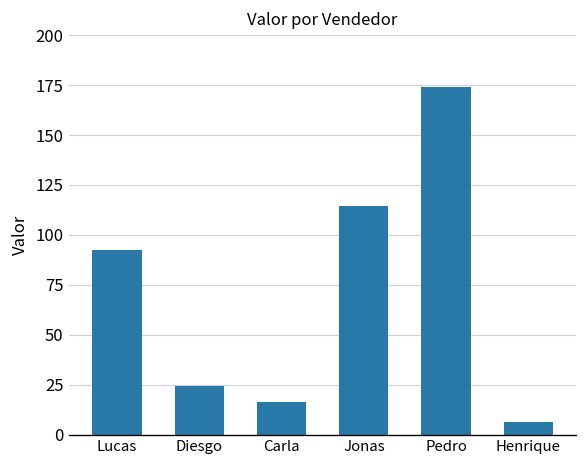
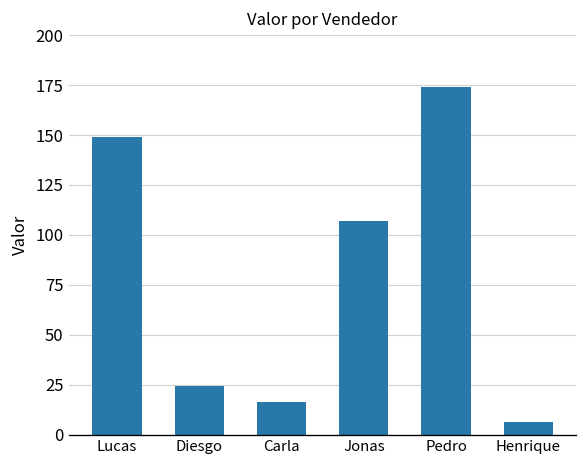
Lucas: 93 -> 149
Jonas: 114 -> 107
